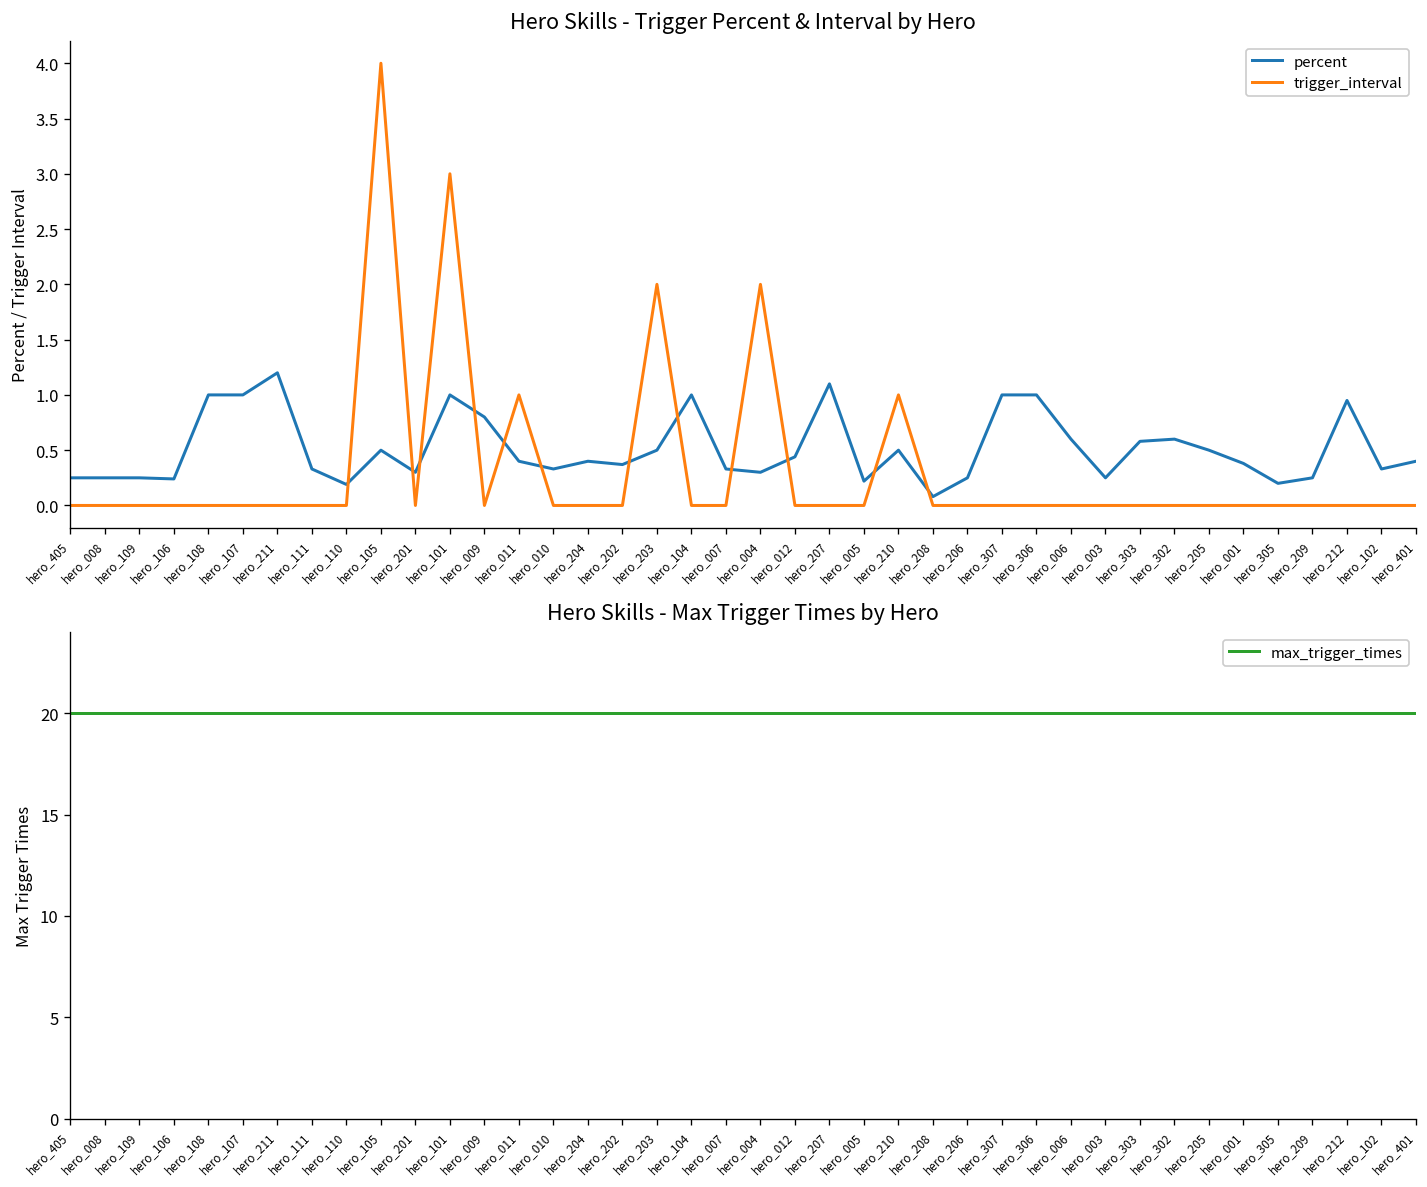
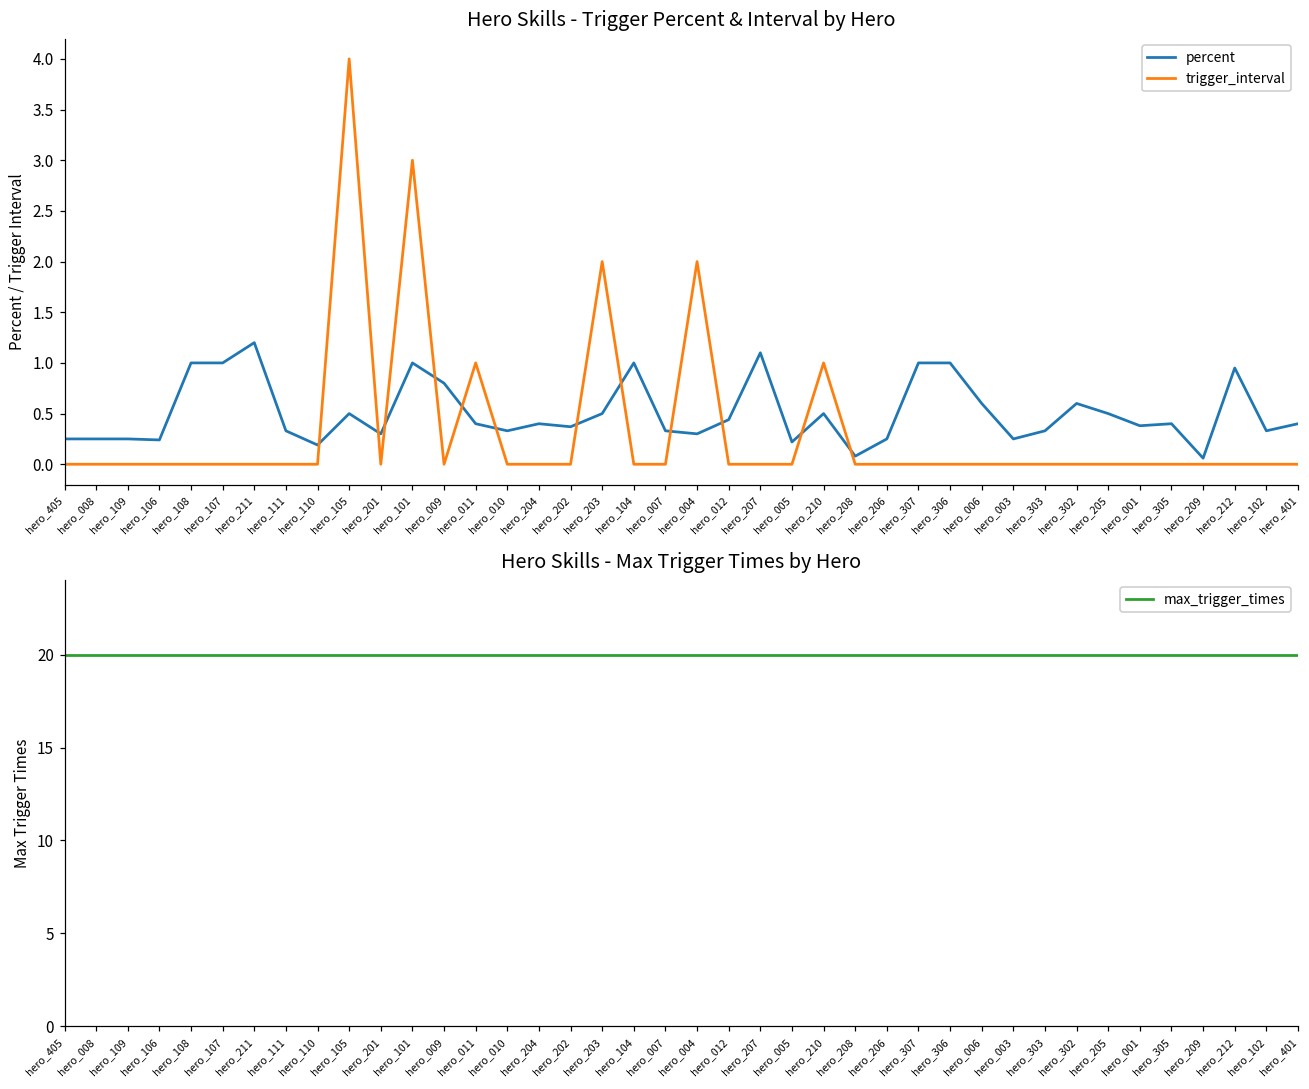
Hero Skills - Trigger Percent & Interval by Hero, percent, hero_303: 0.6 -> 0.3
Hero Skills - Trigger Percent & Interval by Hero, percent, hero_305: 0.2 -> 0.4
Hero Skills - Trigger Percent & Interval by Hero, percent, hero_209: 0.3 -> 0.1
